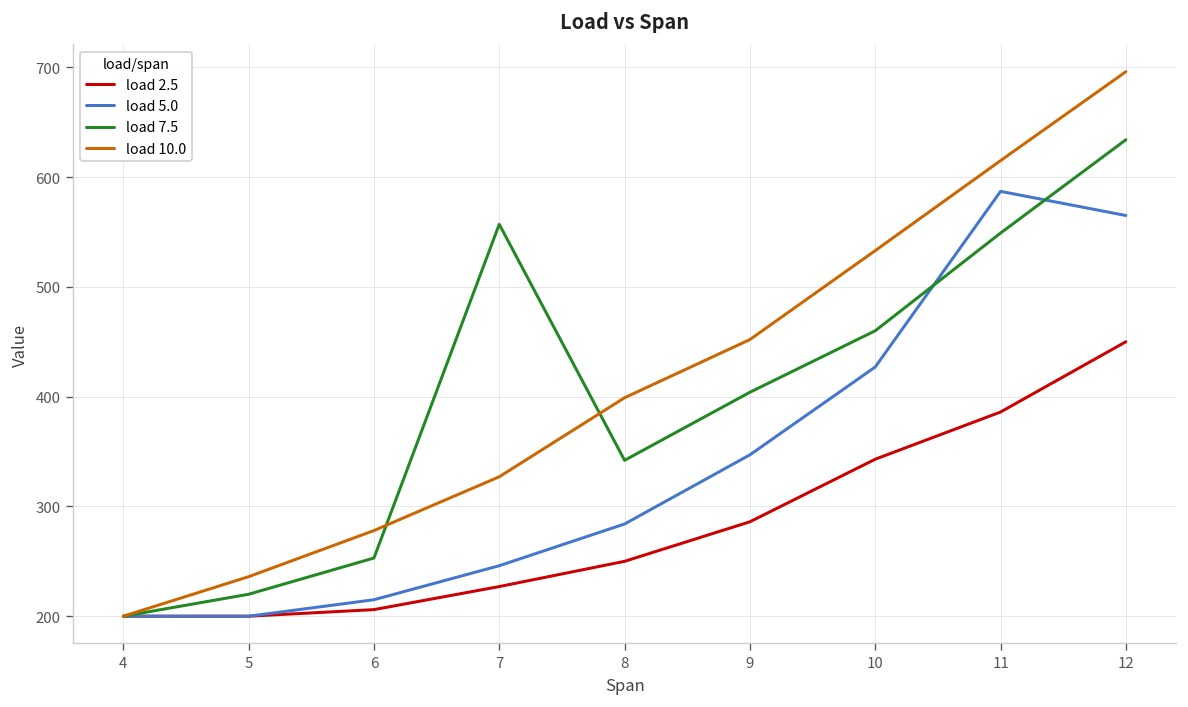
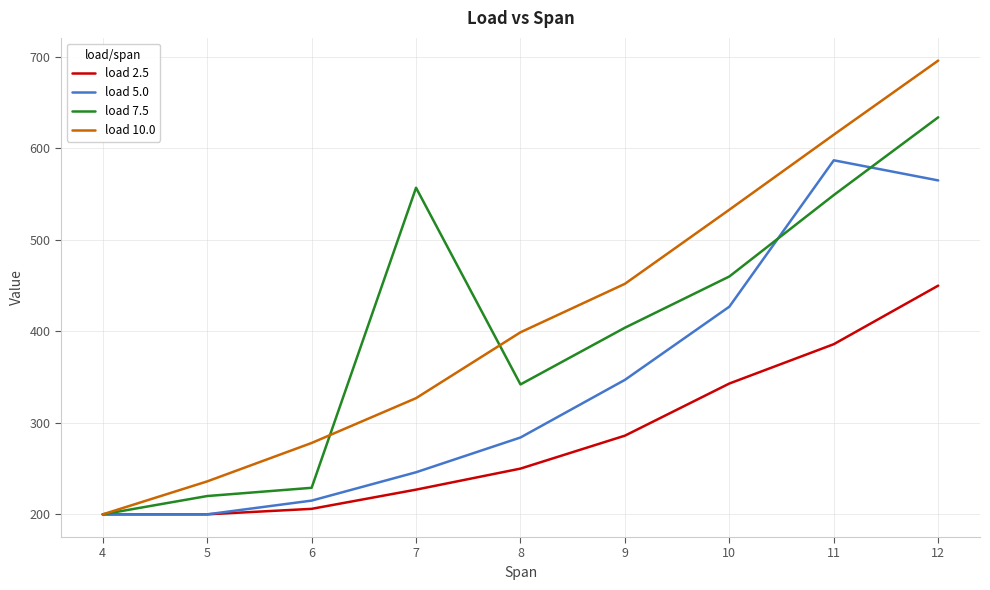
load 7.5, 6: 250 -> 230
